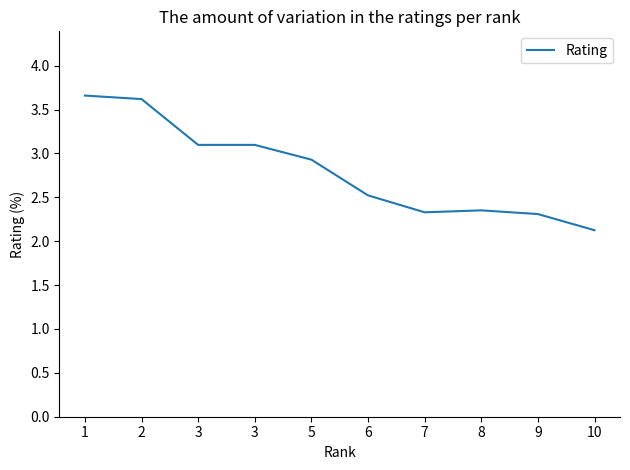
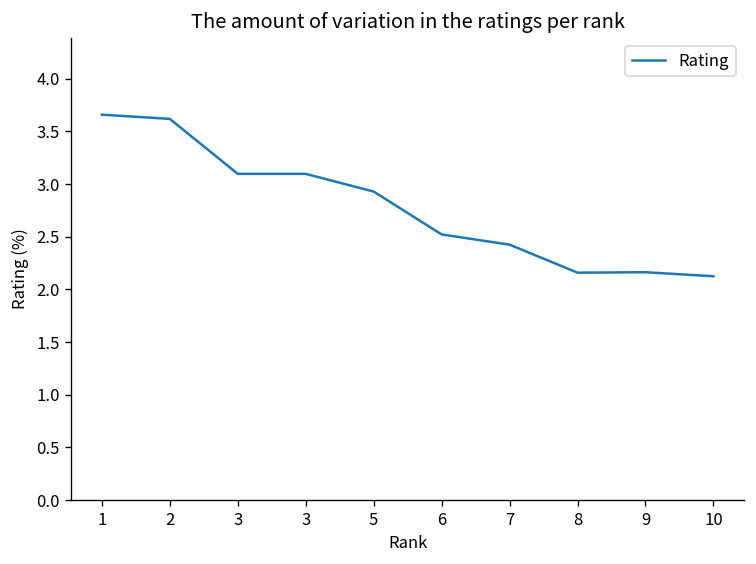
7: 2.3 -> 2.4
8: 2.4 -> 2.2
9: 2.3 -> 2.2
